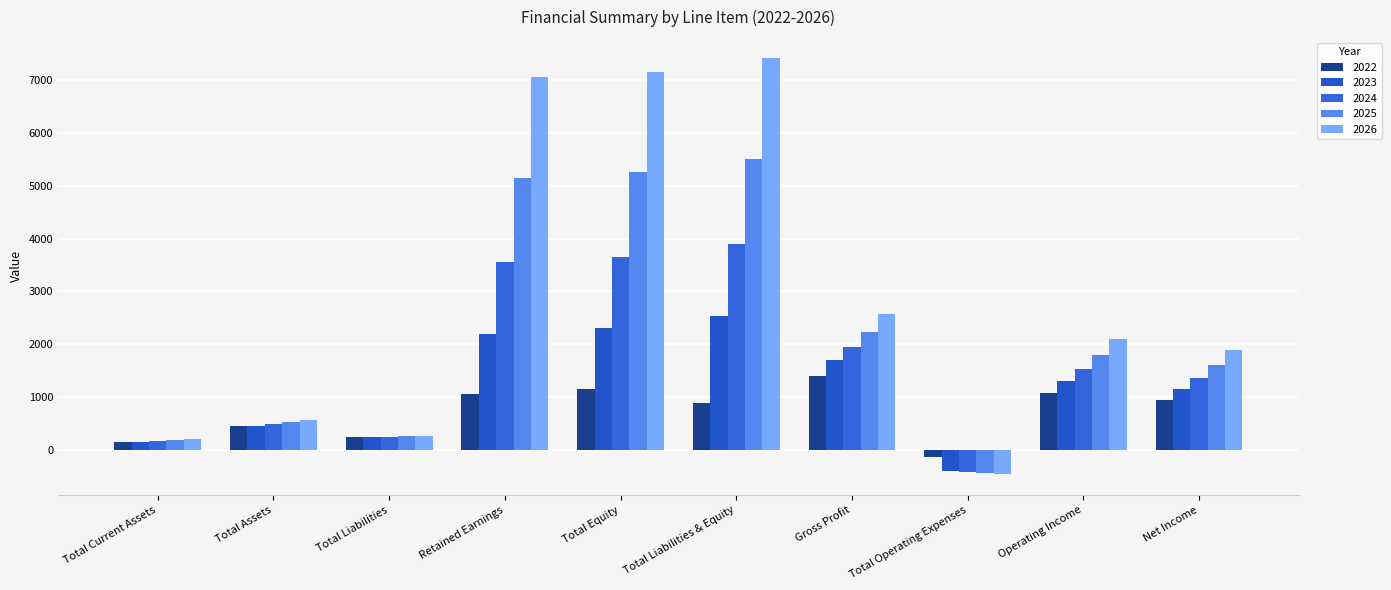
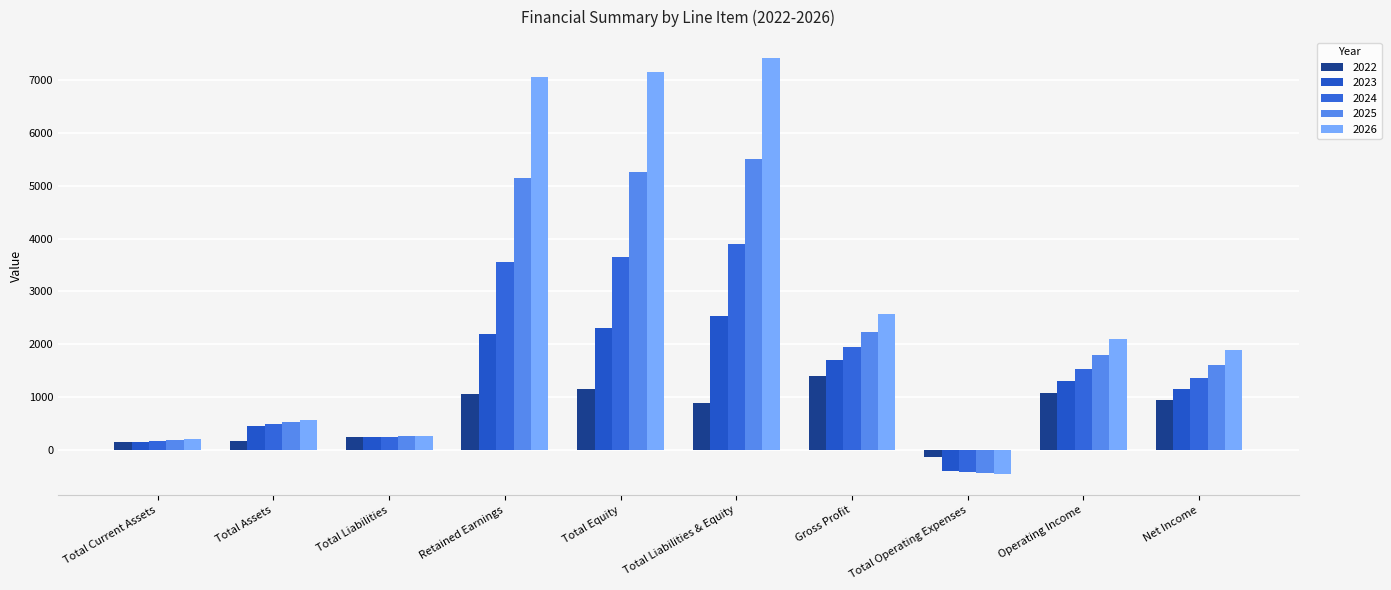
2022, Total Assets: 500 -> 200
